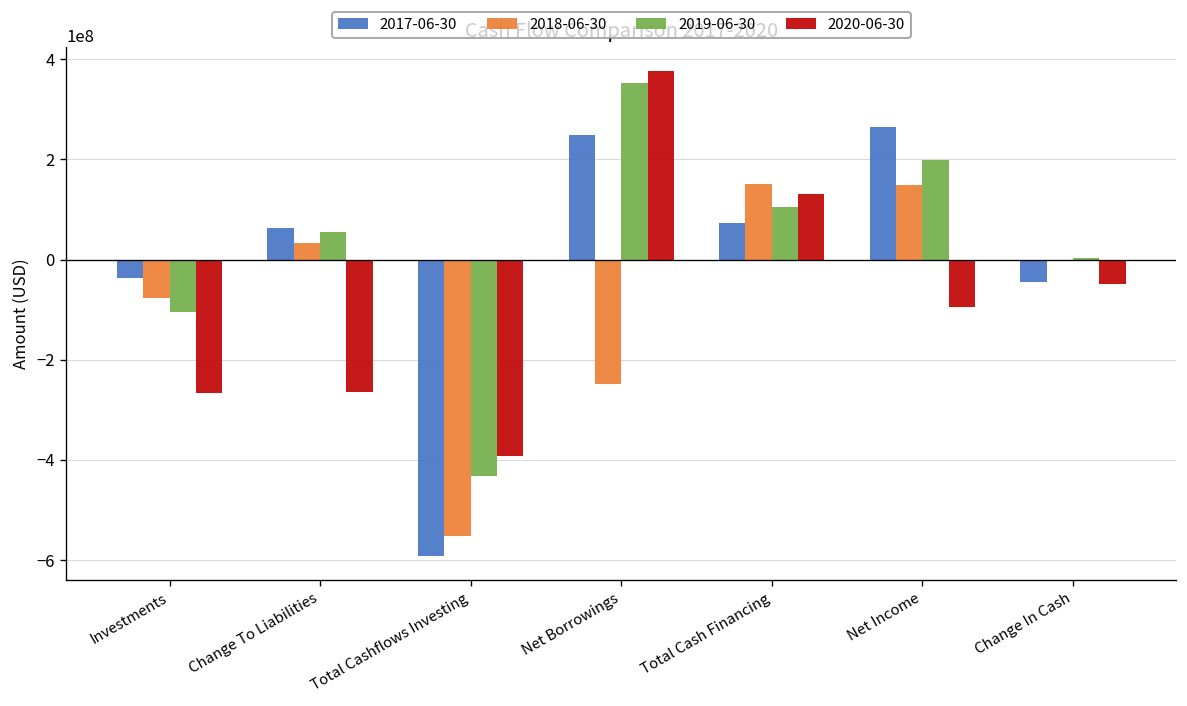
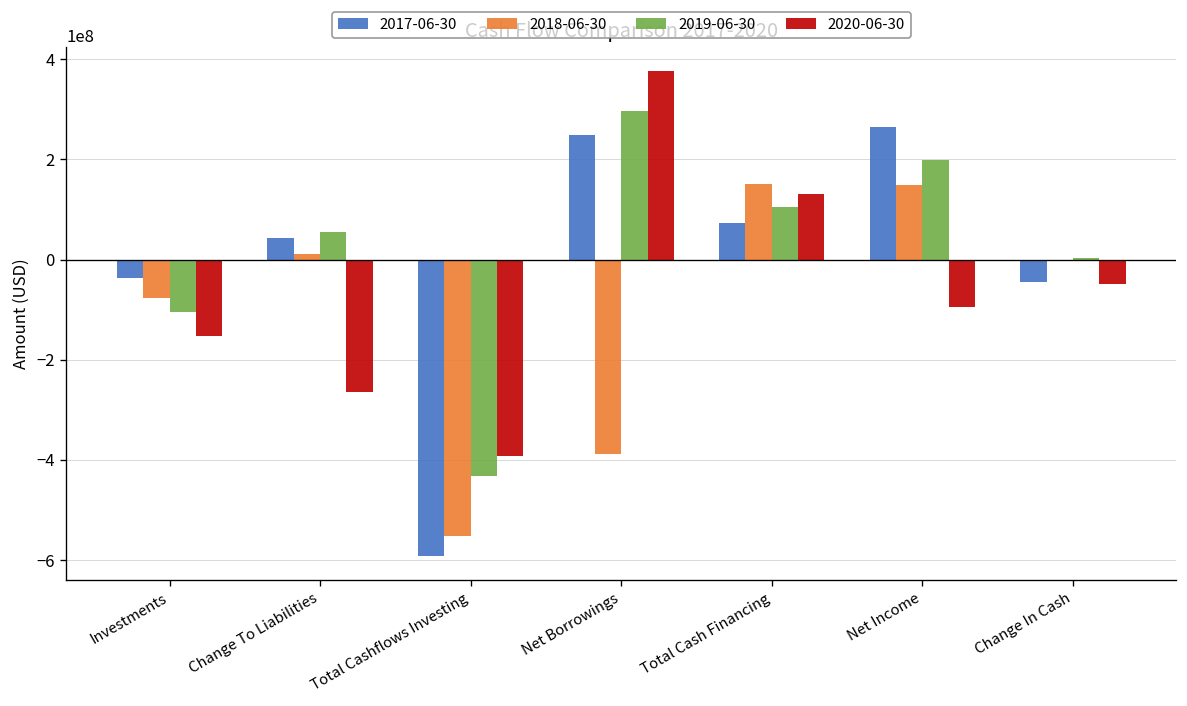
2020-06-30, Investments: -270000000 -> -150000000
2017-06-30, Change To Liabilities: 60000000 -> 40000000
2018-06-30, Change To Liabilities: 30000000 -> 10000000
2018-06-30, Net Borrowings: -250000000 -> -390000000
2019-06-30, Net Borrowings: 350000000 -> 300000000
